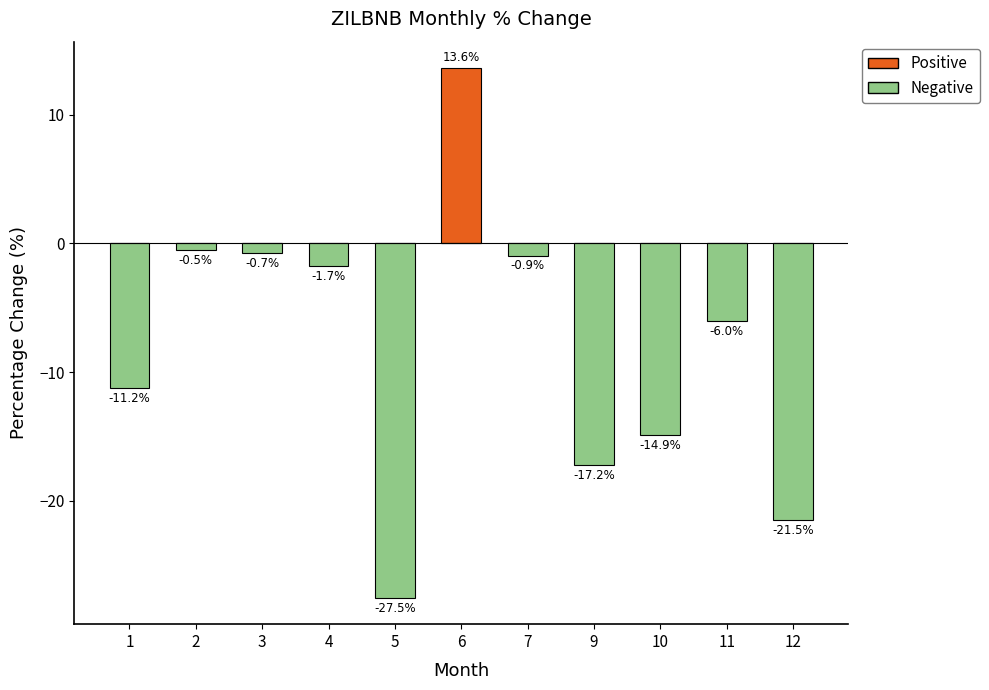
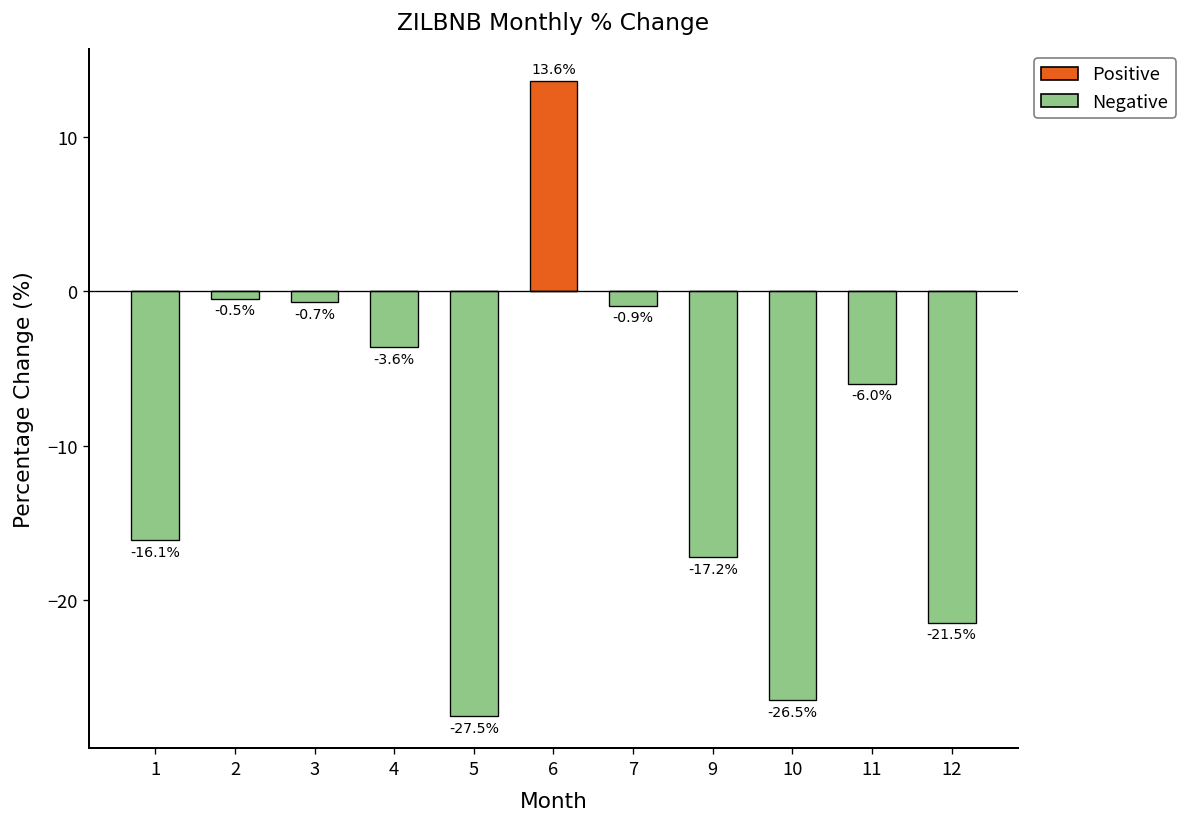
Negative, 1: -11.2% -> -16.1%
Negative, 4: -1.7% -> -3.6%
Negative, 10: -14.9% -> -26.5%
